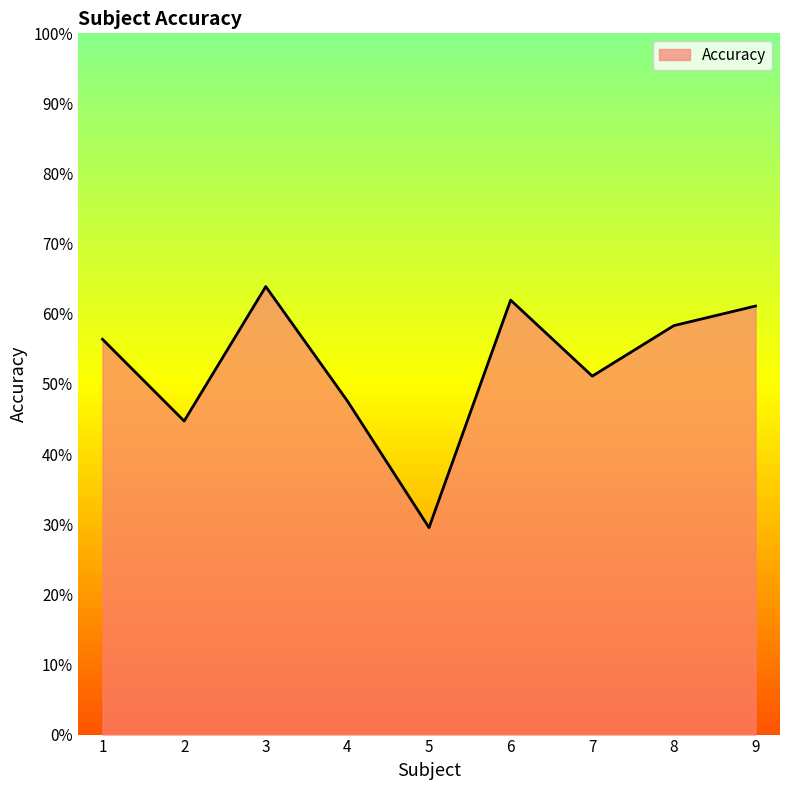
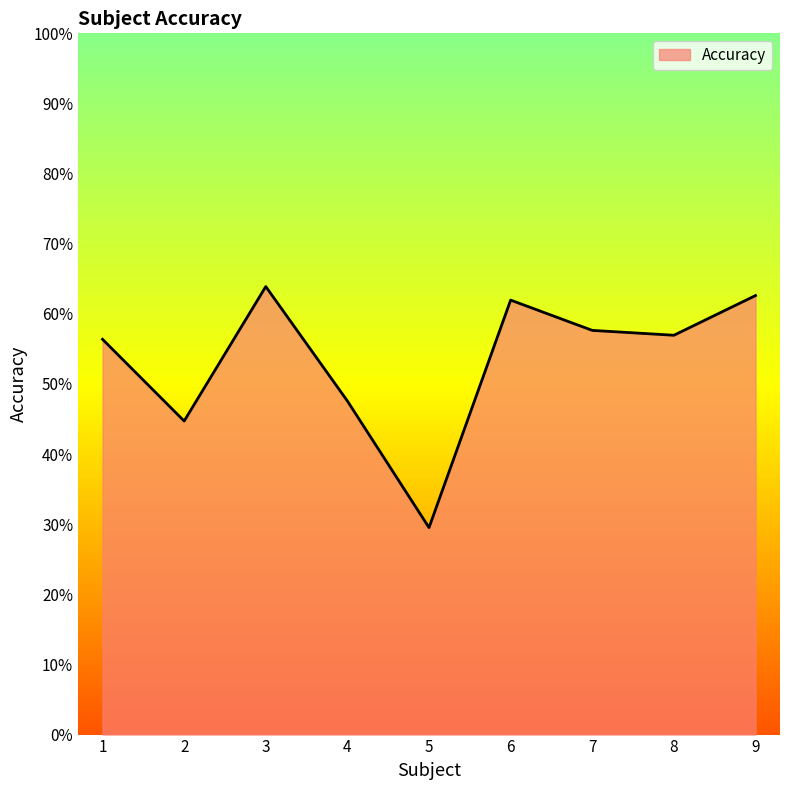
7: 51% -> 58%
8: 58% -> 57%
9: 61% -> 63%
